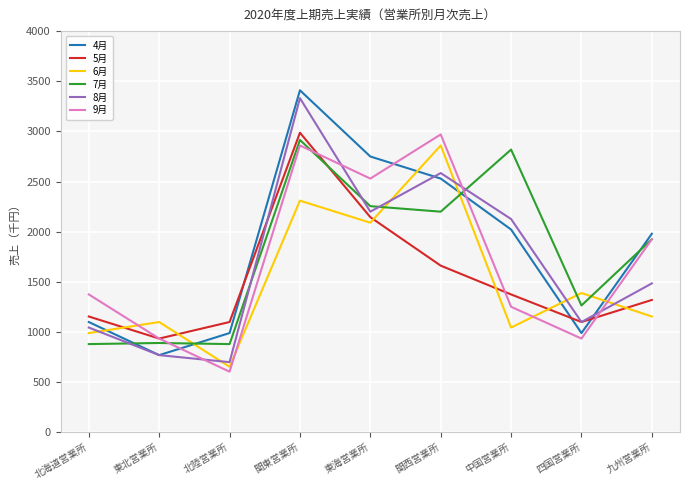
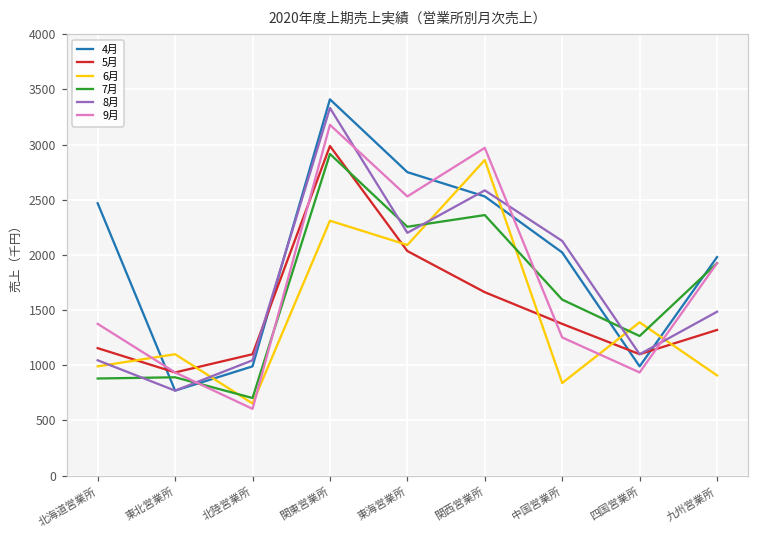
4月, 北海道営業所: 1100 -> 2470
7月, 北陸営業所: 880 -> 700
8月, 北陸営業所: 700 -> 1050
9月, 関東営業所: 2860 -> 3180
5月, 東海営業所: 2150 -> 2040
7月, 関西営業所: 2200 -> 2360
6月, 中国営業所: 1050 -> 840
7月, 中国営業所: 2820 -> 1600
6月, 九州営業所: 1160 -> 910
